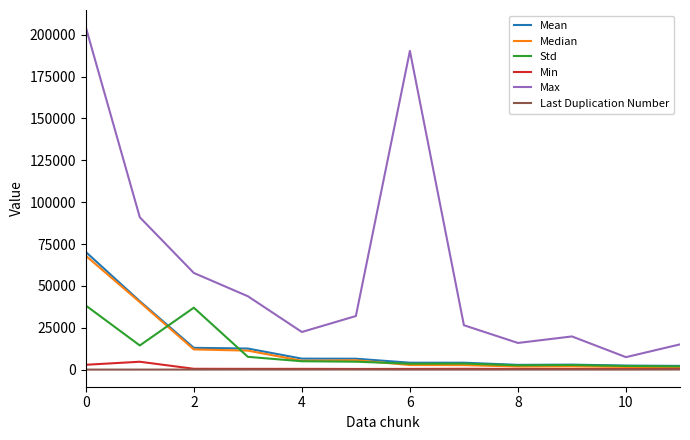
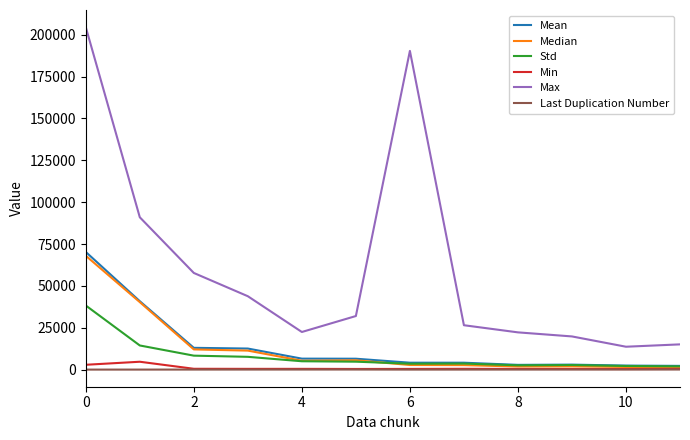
Std, 2: 37000 -> 8000
Max, 8: 16000 -> 22000
Max, 10: 7000 -> 14000
